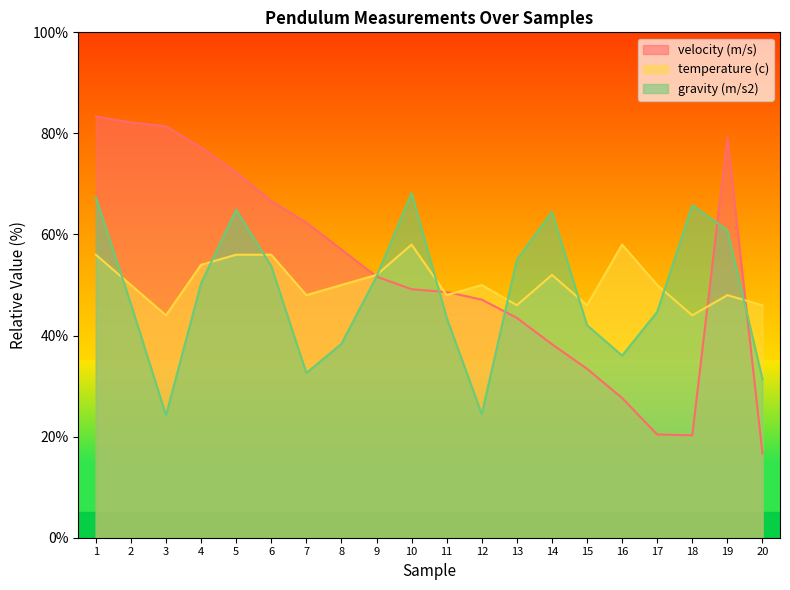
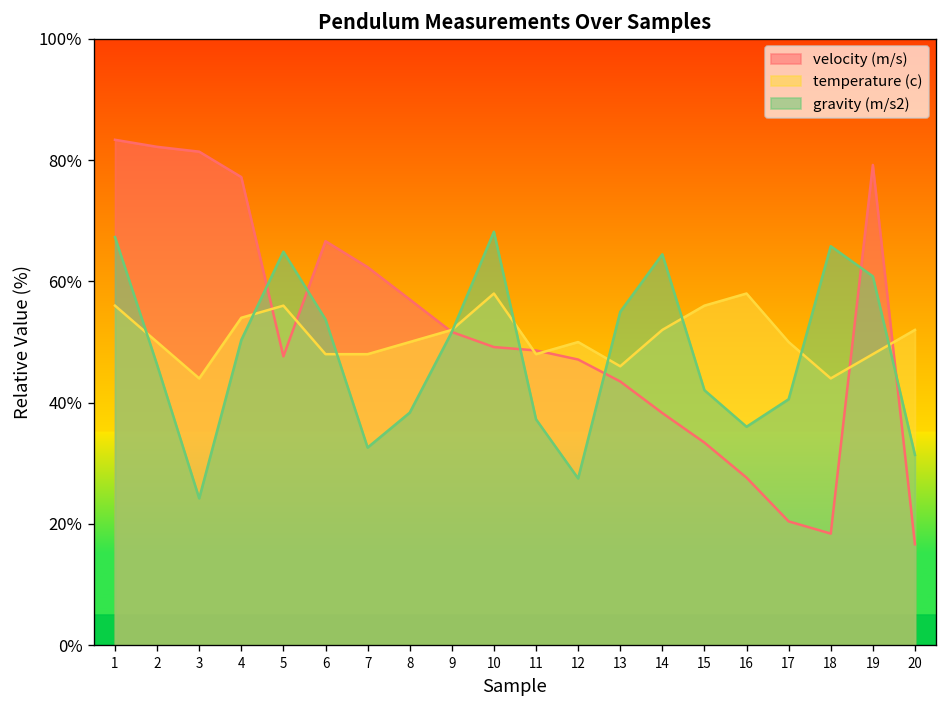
velocity (m/s), 5: 72% -> 48%
temperature (c), 6: 56% -> 48%
gravity (m/s2), 11: 44% -> 37%
gravity (m/s2), 12: 24% -> 28%
temperature (c), 15: 46% -> 56%
gravity (m/s2), 17: 45% -> 41%
velocity (m/s), 18: 20% -> 18%
temperature (c), 20: 46% -> 52%
